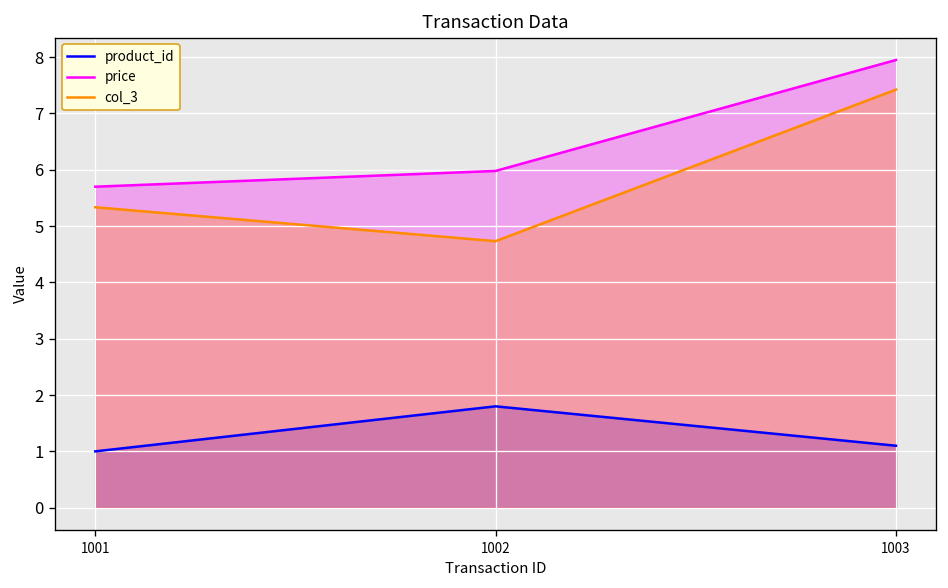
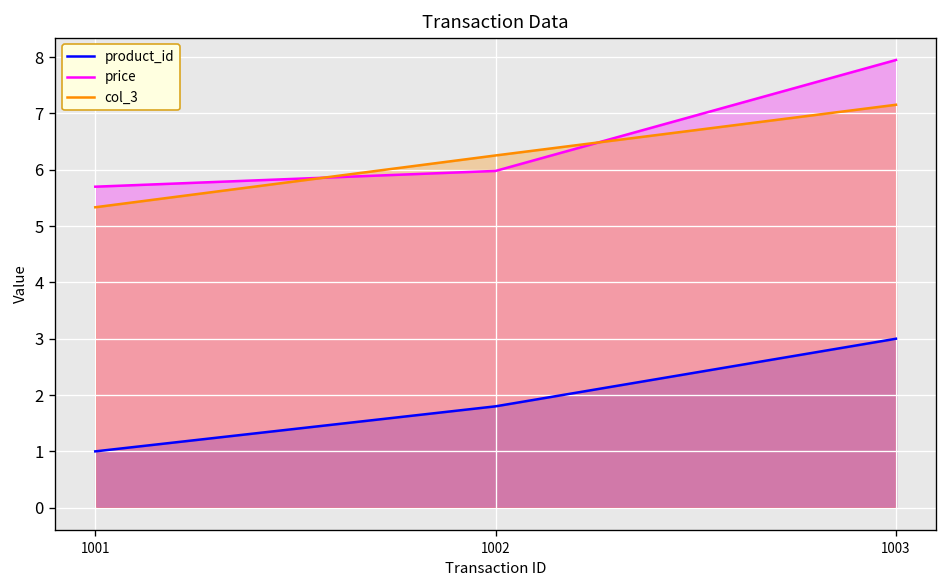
col_3, 1002: 4.7 -> 6.3
product_id, 1003: 1.1 -> 3.0
col_3, 1003: 7.4 -> 7.2
